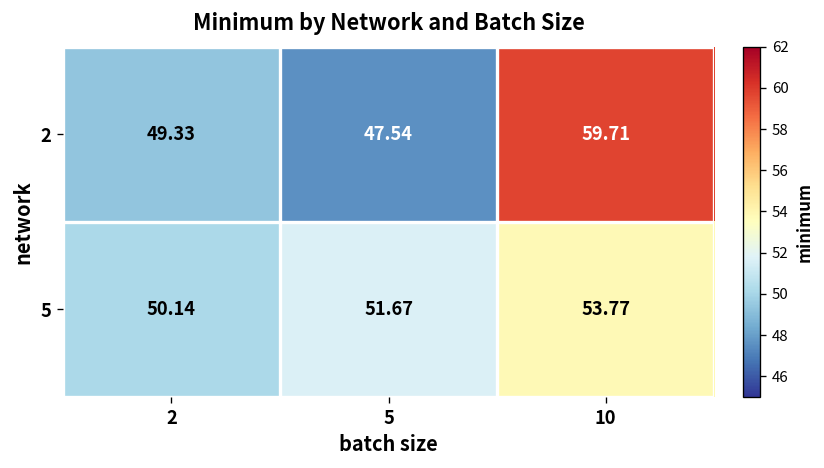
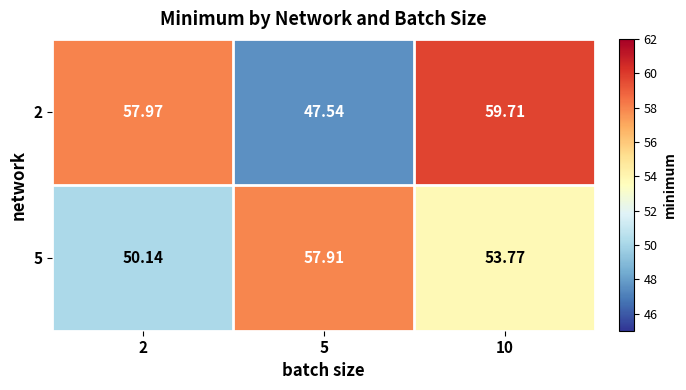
2, 2: 49.33 -> 57.97
5, 5: 51.67 -> 57.91
